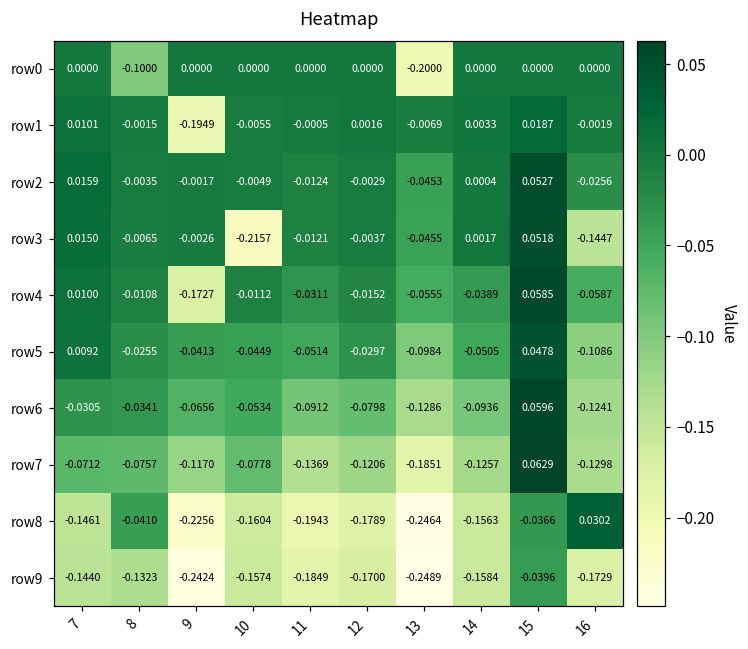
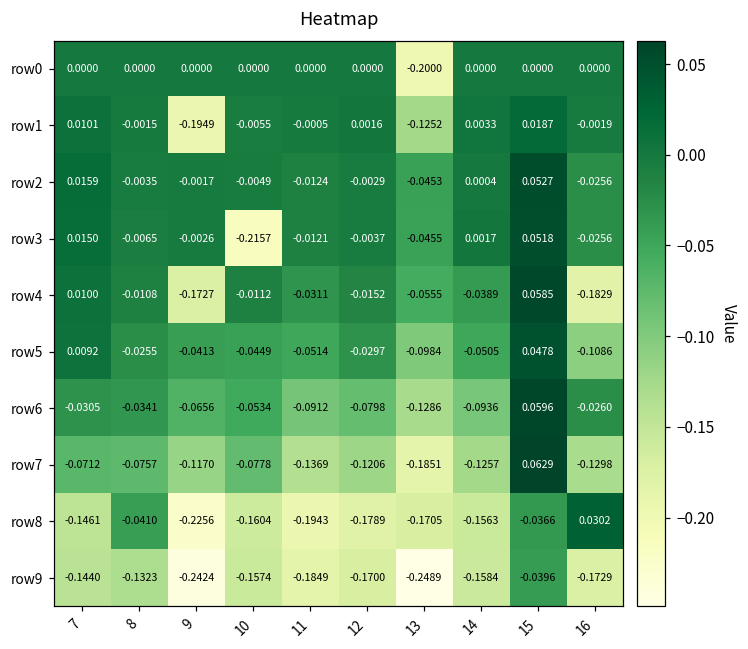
row0, 8: -0.1000 -> 0.0000
row1, 13: -0.0069 -> -0.1252
row3, 16: -0.1447 -> -0.0256
row4, 16: -0.0587 -> -0.1829
row6, 16: -0.1241 -> -0.0260
row8, 13: -0.2464 -> -0.1705
